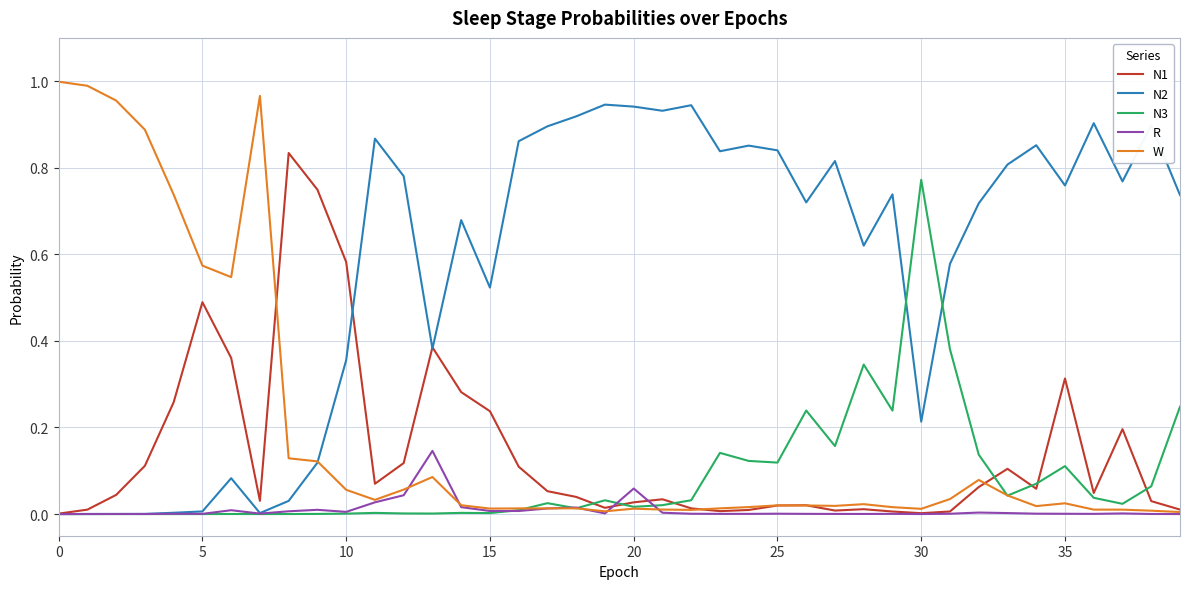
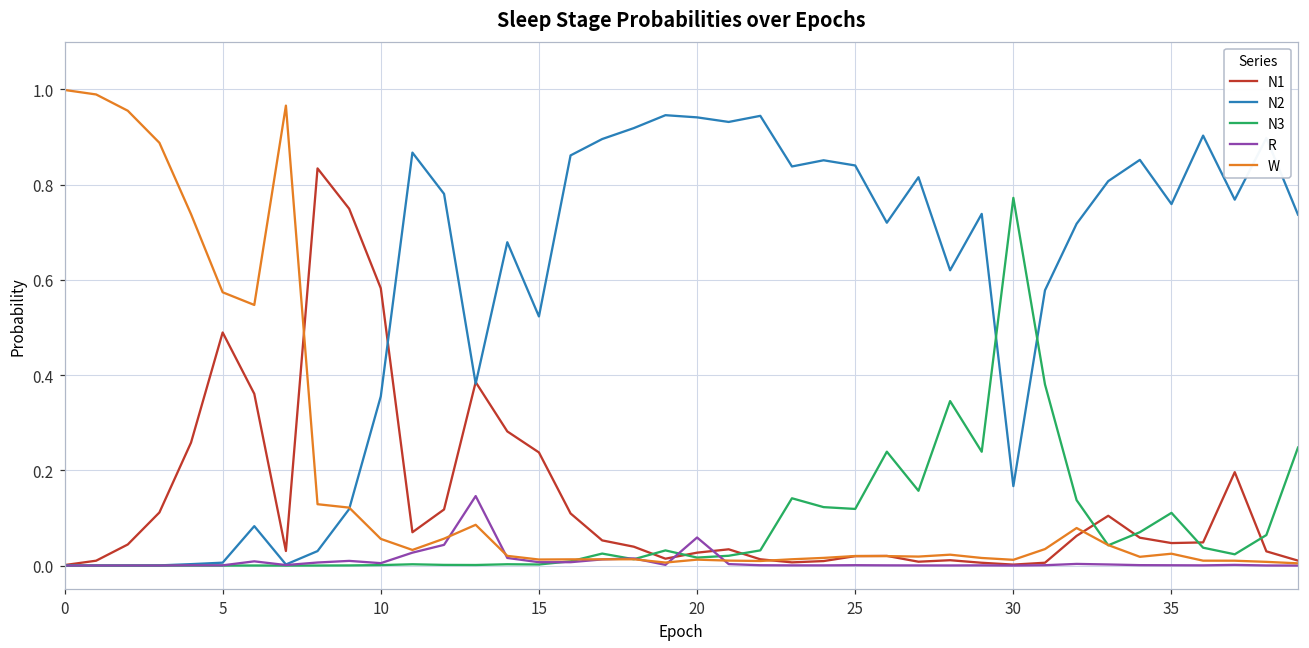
N2, 30: 0.21 -> 0.17
N1, 35: 0.31 -> 0.05
